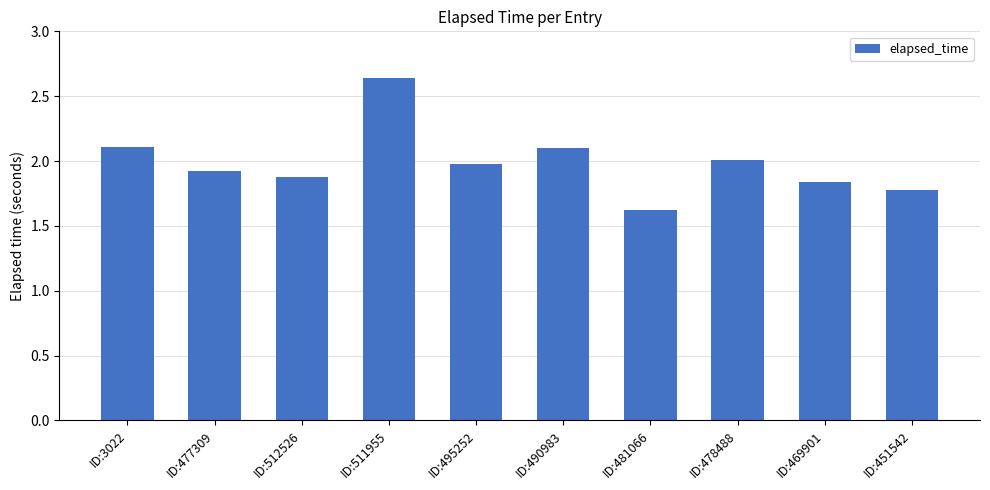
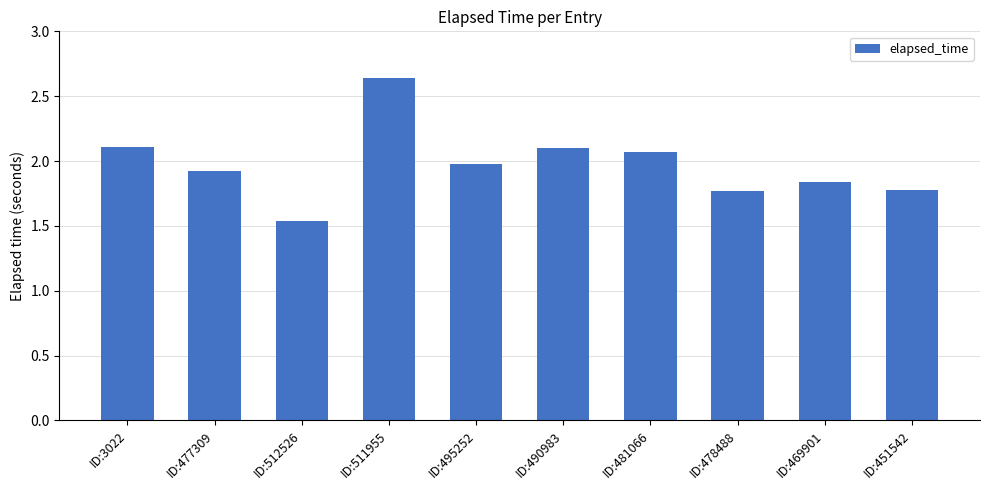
ID:512526: 1.87 -> 1.54
ID:481066: 1.62 -> 2.07
ID:478488: 2.01 -> 1.77
